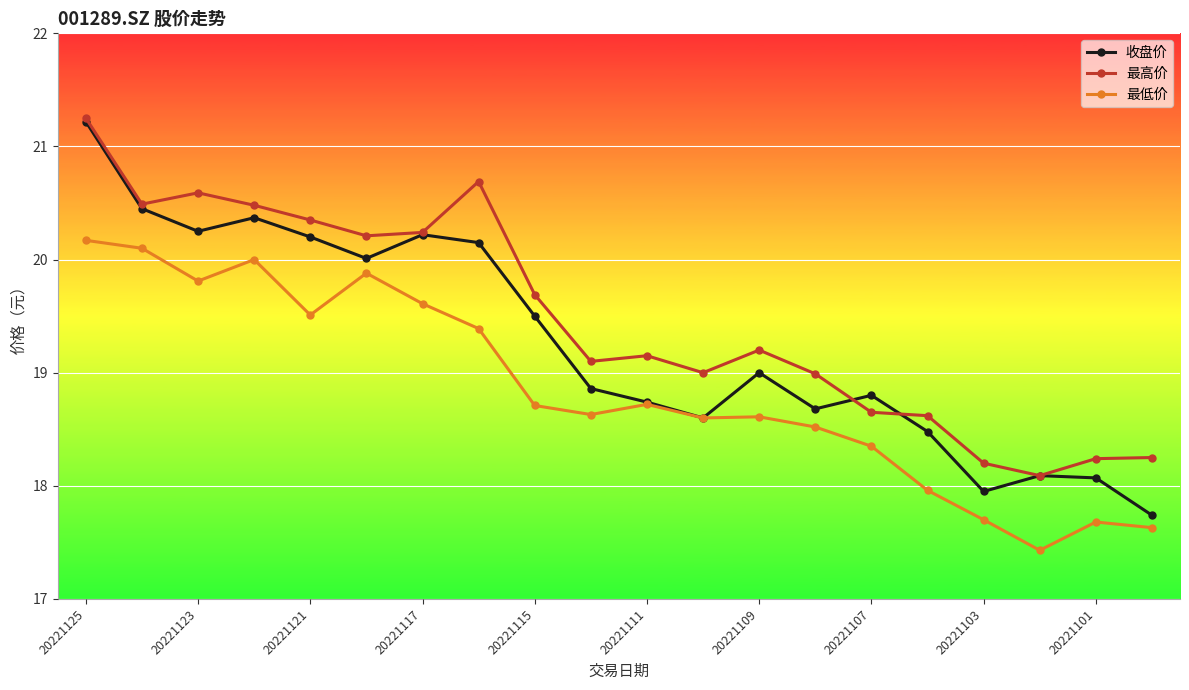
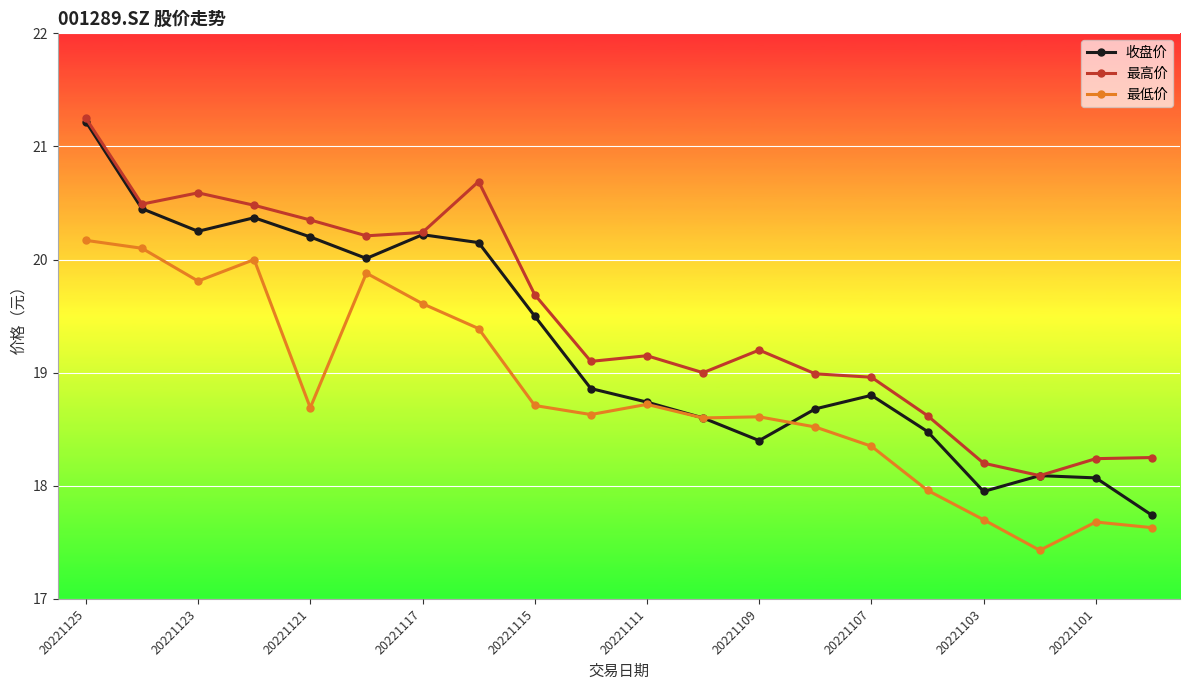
最低价, 20221121: 19.51 -> 18.69
收盘价, 20221109: 19.0 -> 18.4
最高价, 20221107: 18.65 -> 18.96
